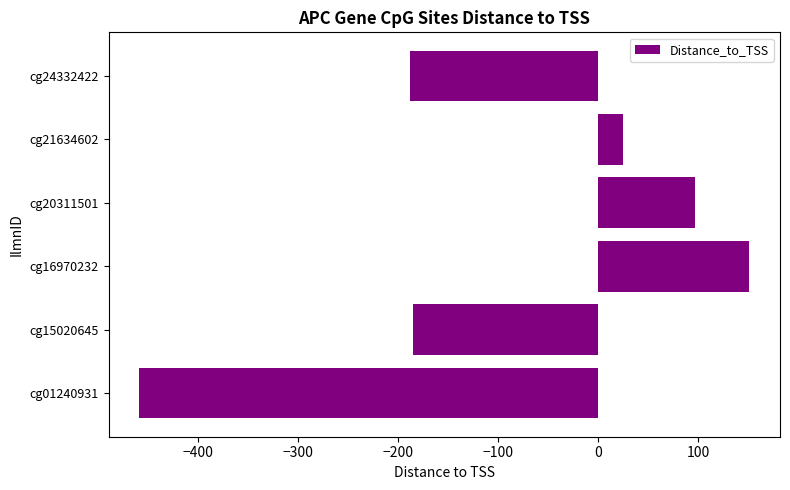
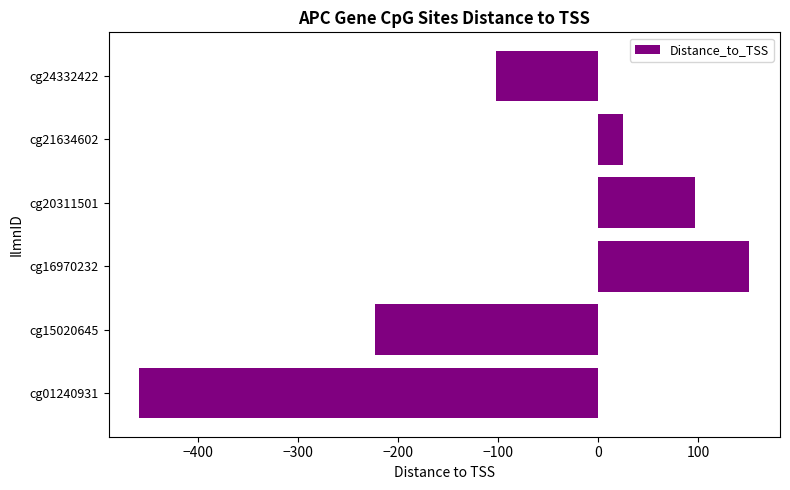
cg24332422: -188 -> -102
cg15020645: -185 -> -223
